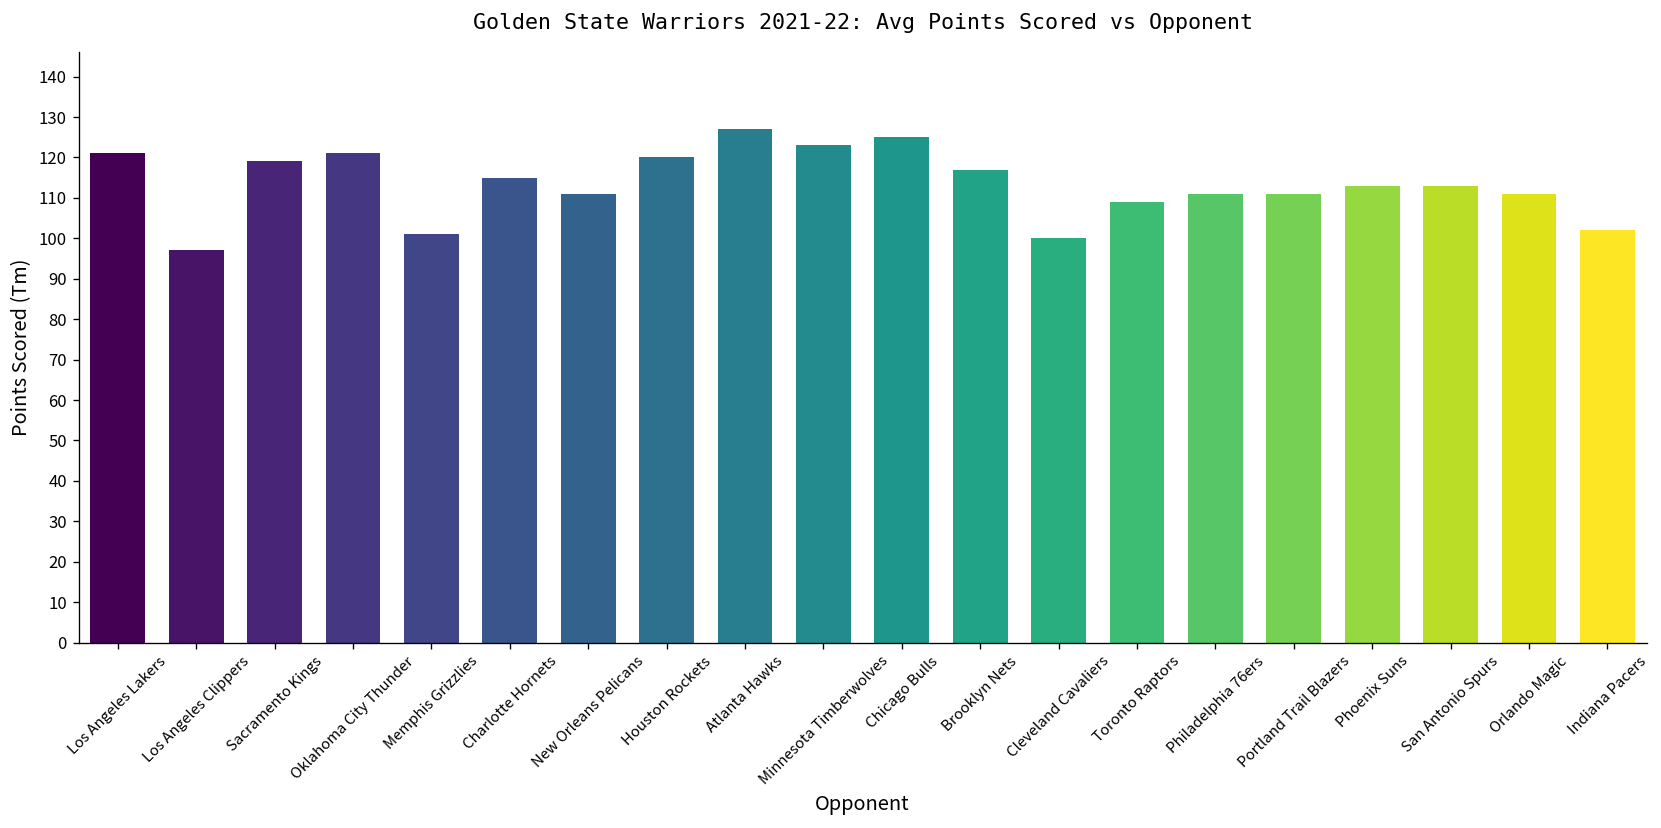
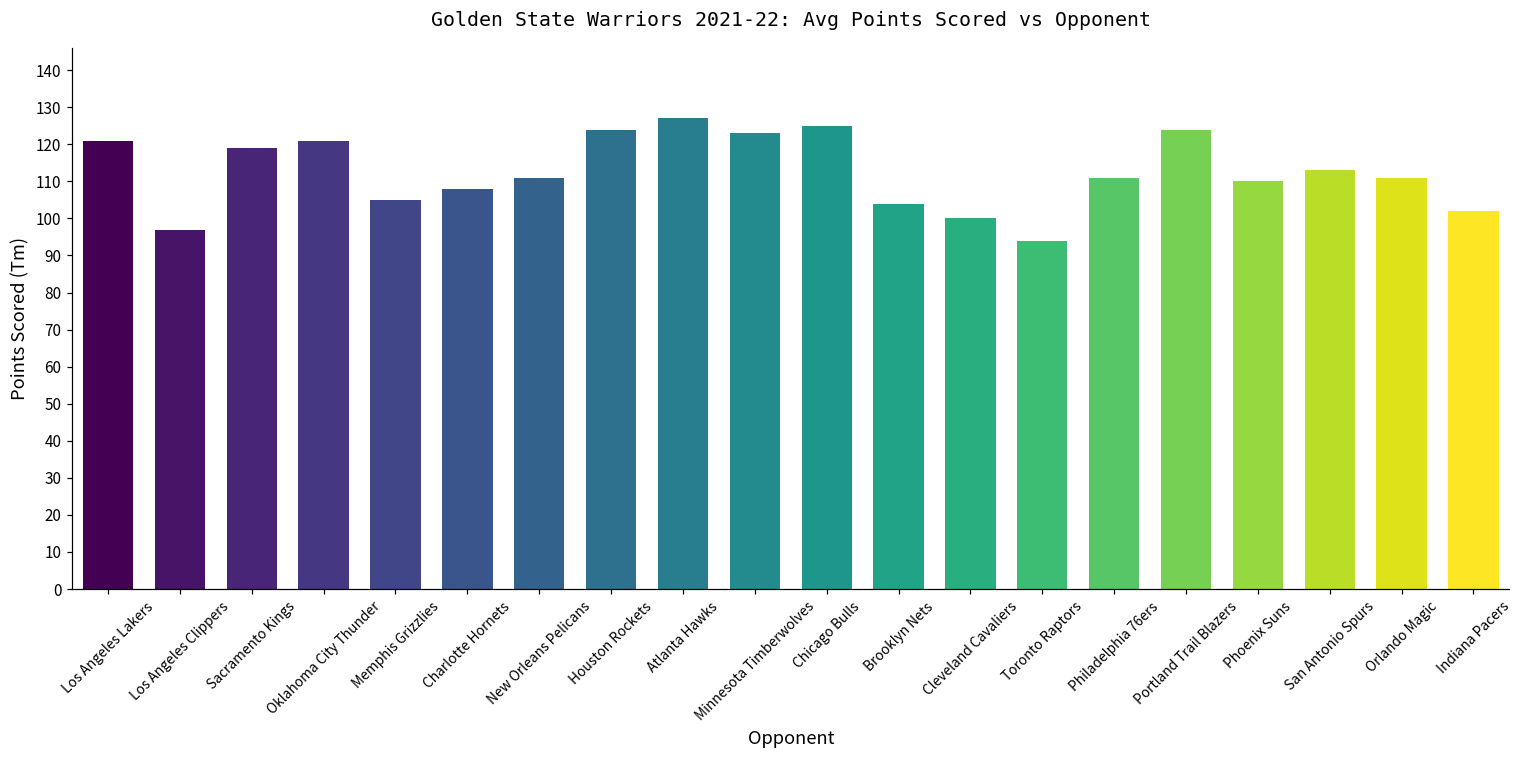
Memphis Grizzlies: 101 -> 105
Charlotte Hornets: 115 -> 108
Houston Rockets: 120 -> 124
Brooklyn Nets: 117 -> 104
Toronto Raptors: 109 -> 94
Portland Trail Blazers: 111 -> 124
Phoenix Suns: 113 -> 110
